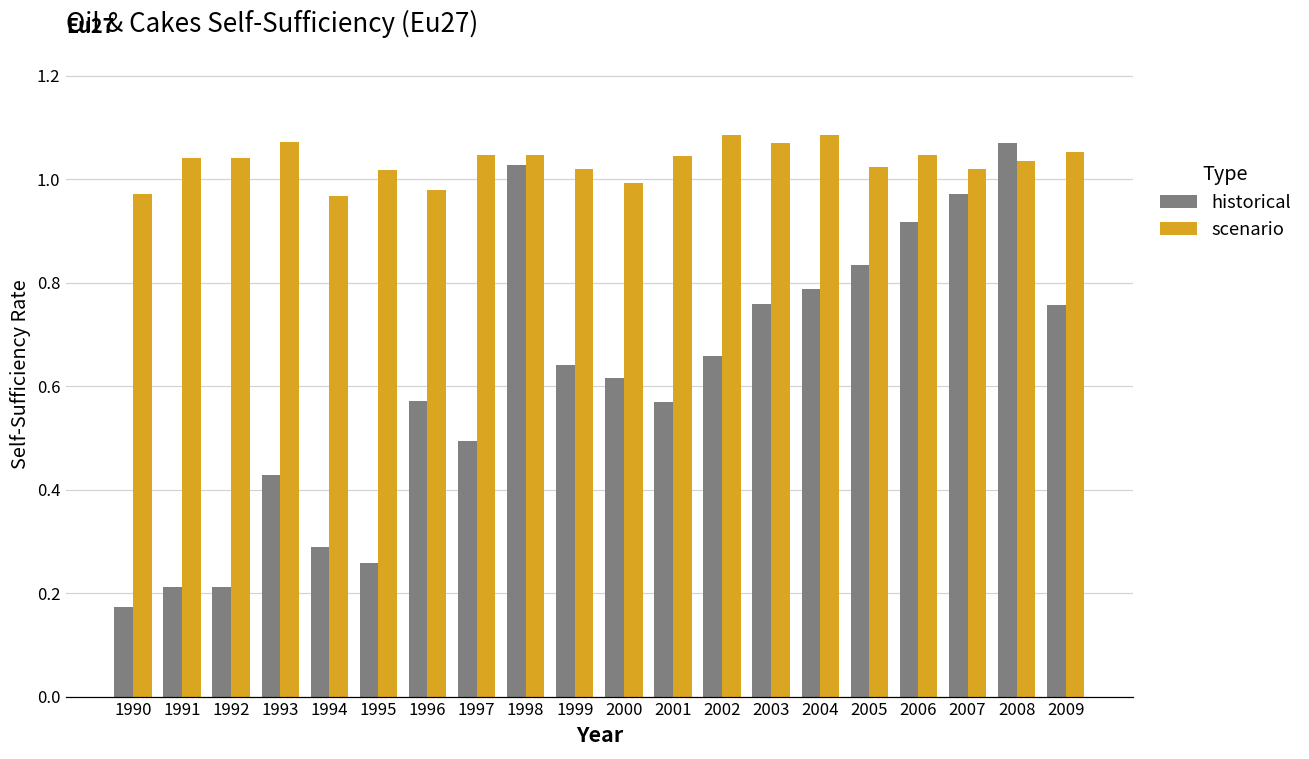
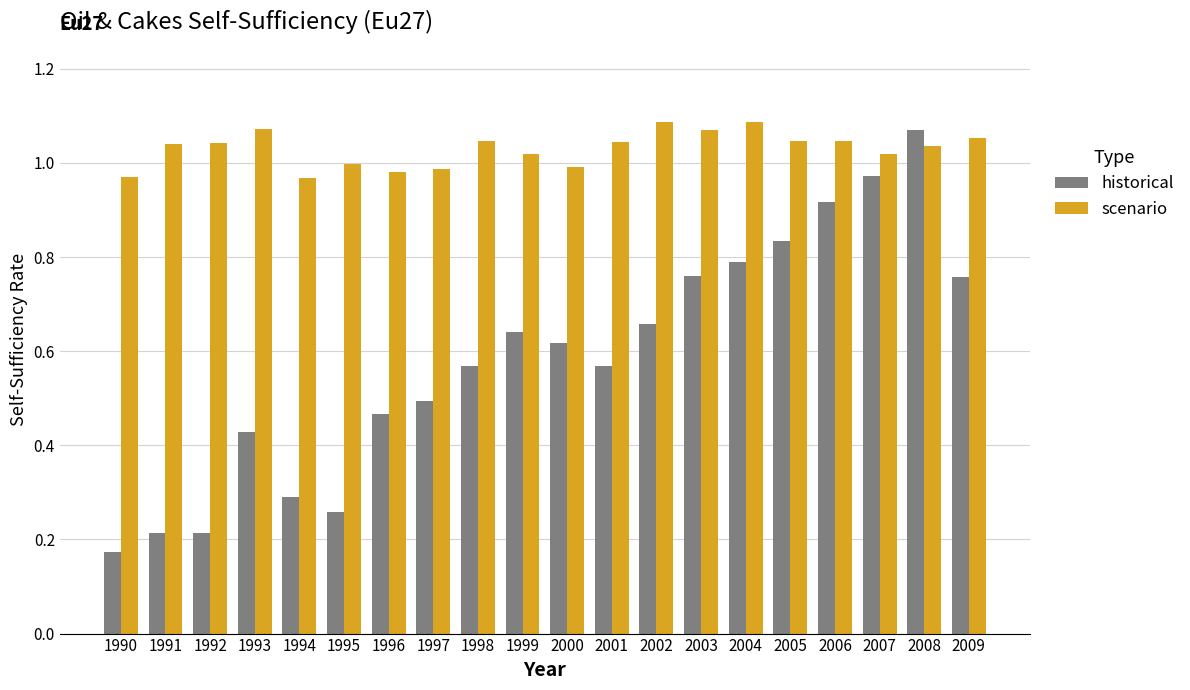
scenario, 1995: 1.02 -> 1.00
historical, 1996: 0.57 -> 0.47
scenario, 1997: 1.05 -> 0.99
historical, 1998: 1.03 -> 0.57
scenario, 2005: 1.02 -> 1.05
